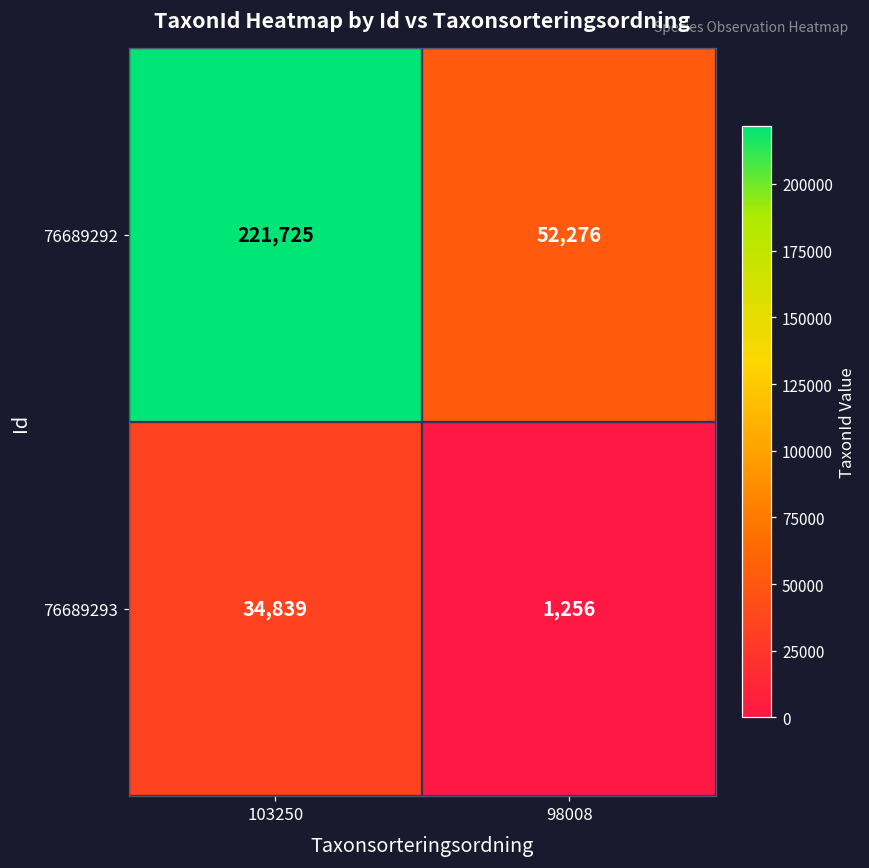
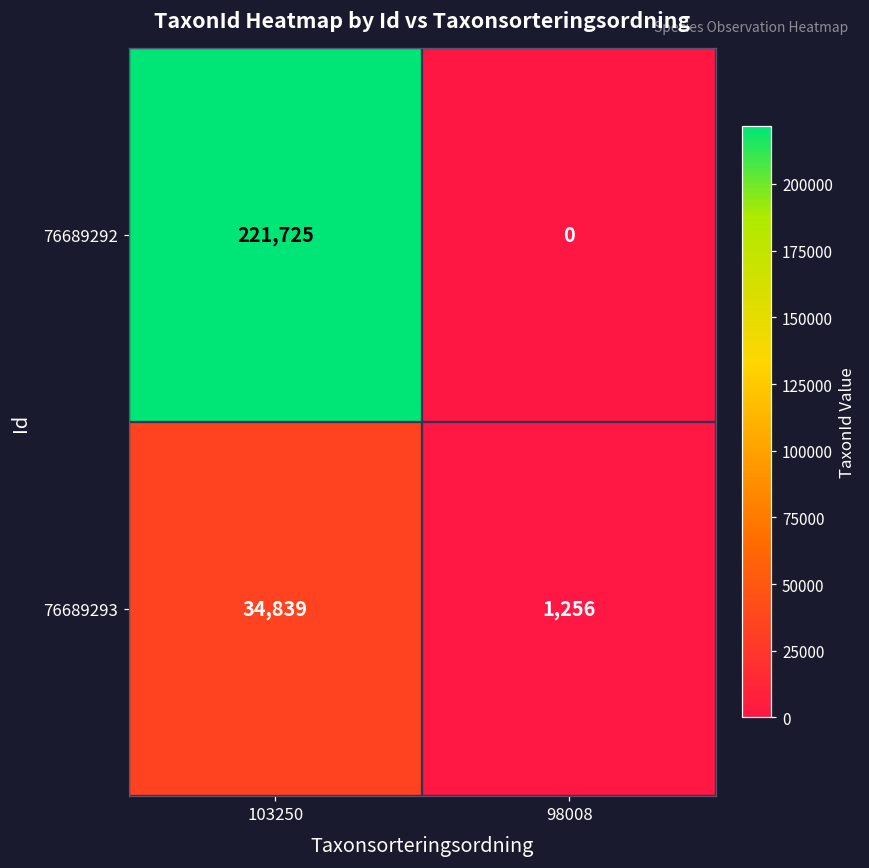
76689292, 98008: 52,276 -> 0
